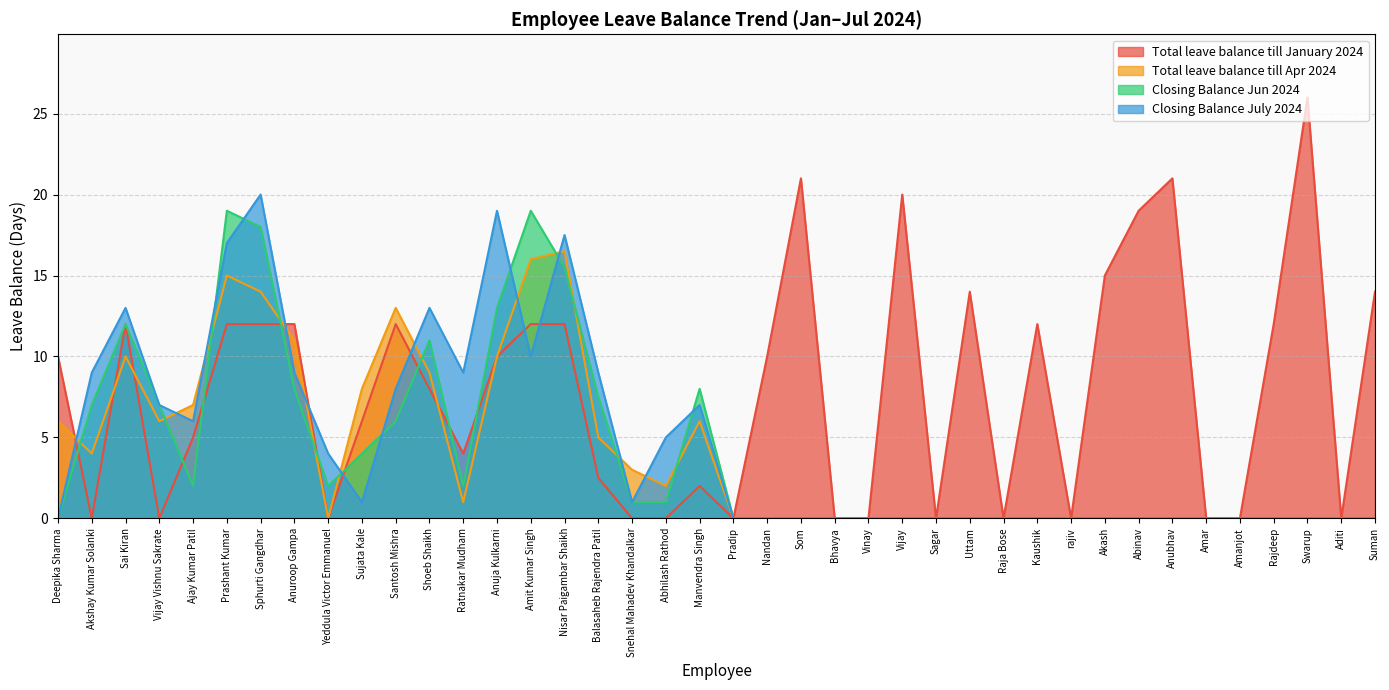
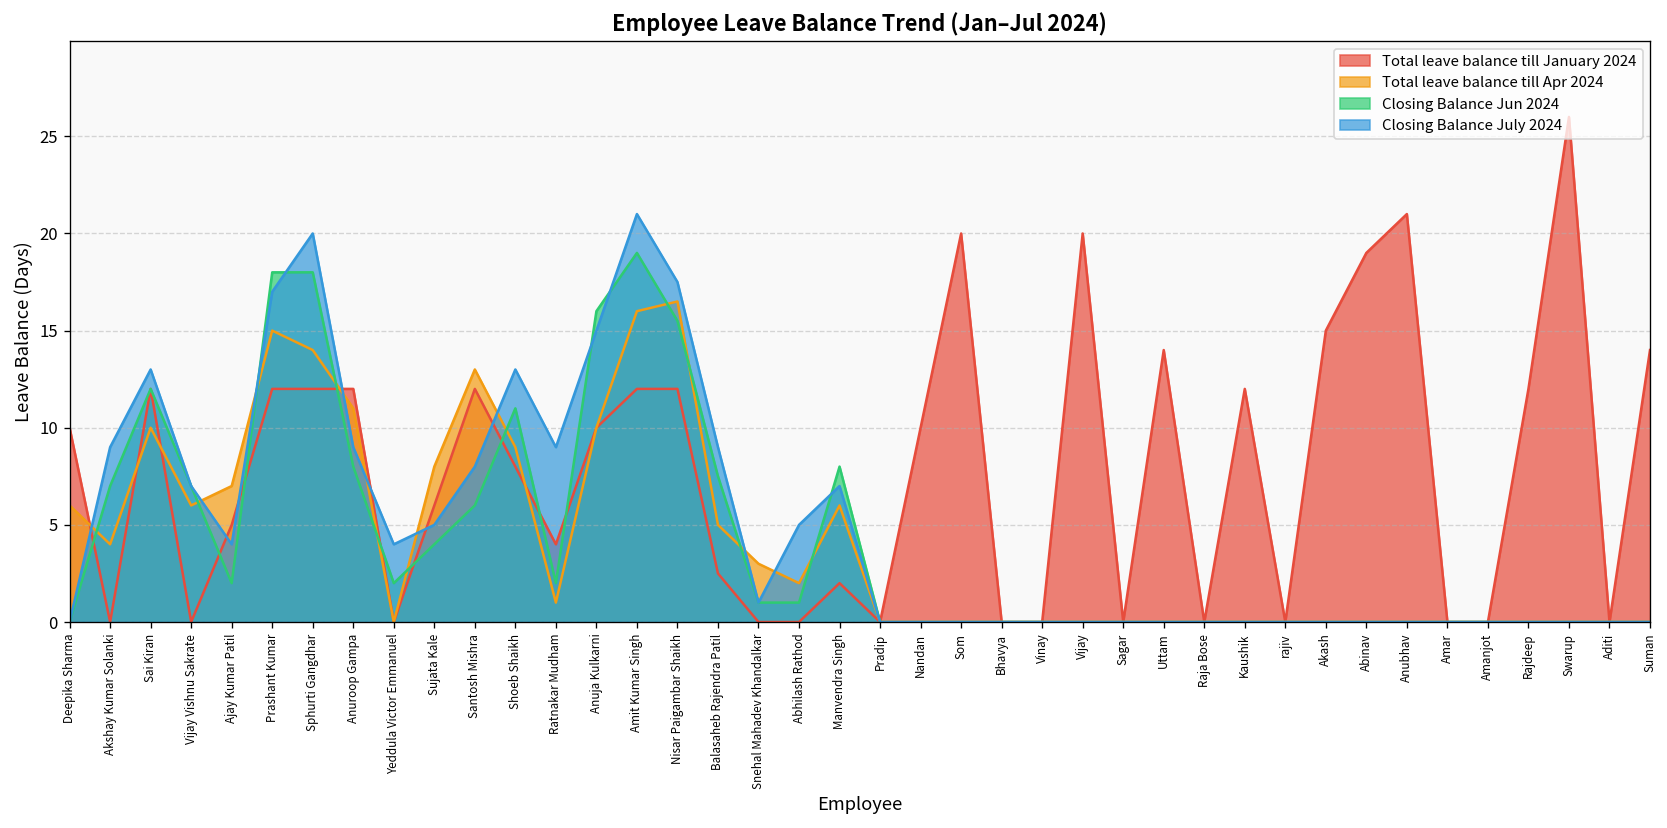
Closing Balance July 2024, Ajay Kumar Patil: 6 -> 4
Closing Balance Jun 2024, Prashant Kumar: 19 -> 18
Closing Balance July 2024, Sujata Kale: 1 -> 5
Closing Balance Jun 2024, Anuja Kulkarni: 13 -> 16
Closing Balance July 2024, Anuja Kulkarni: 19 -> 15
Closing Balance July 2024, Amit Kumar Singh: 10 -> 21
Total leave balance till January 2024, Som: 21 -> 20
